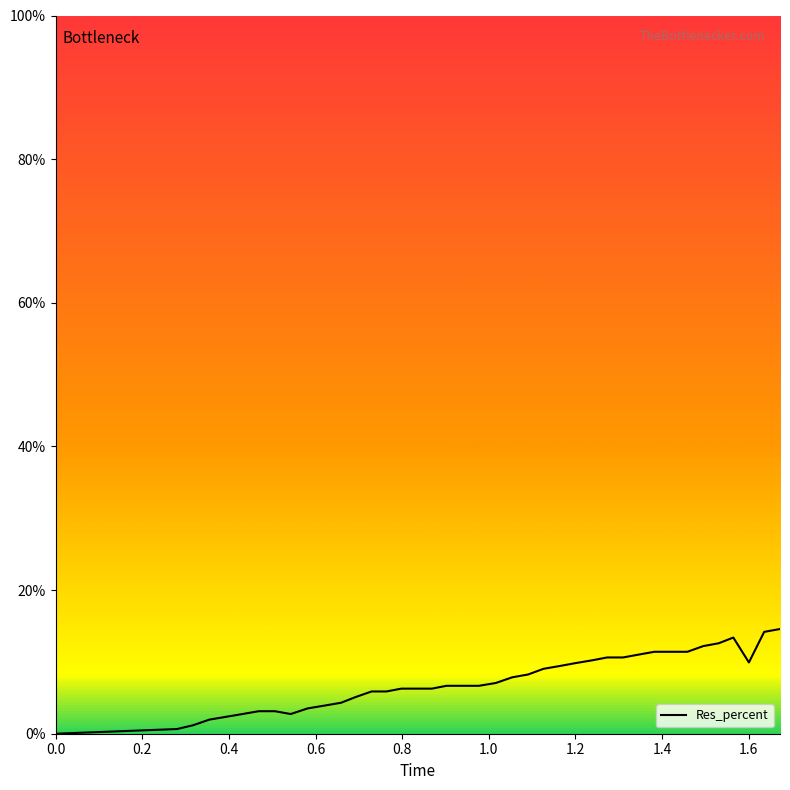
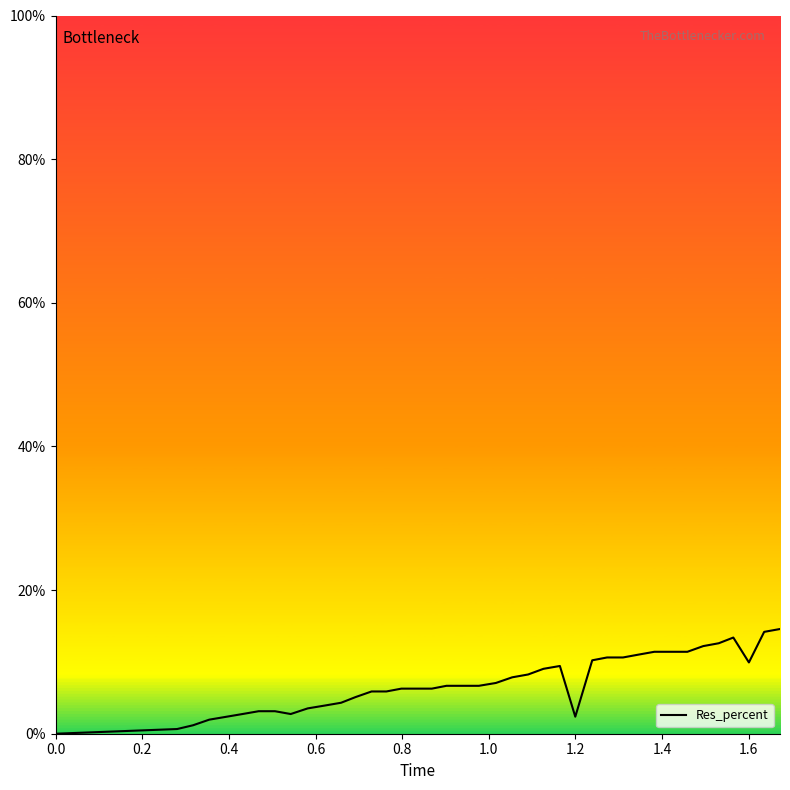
1.2: 10% -> 2%
